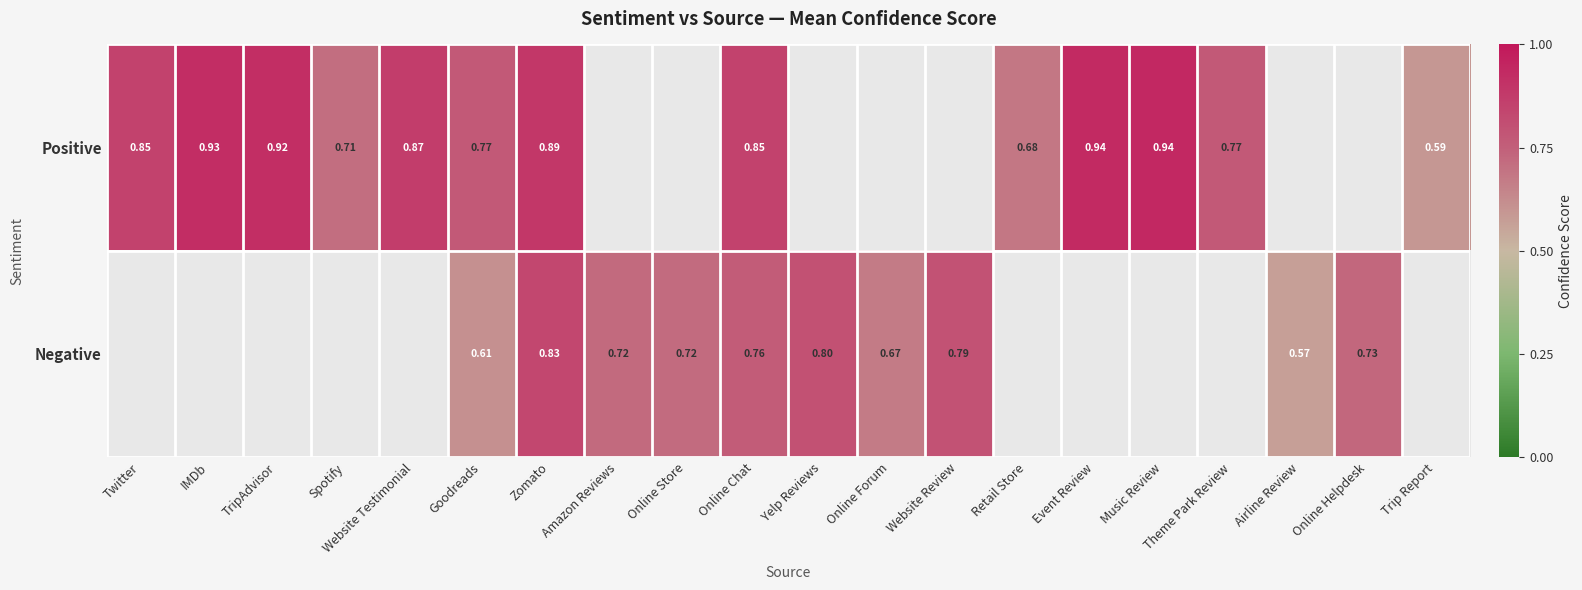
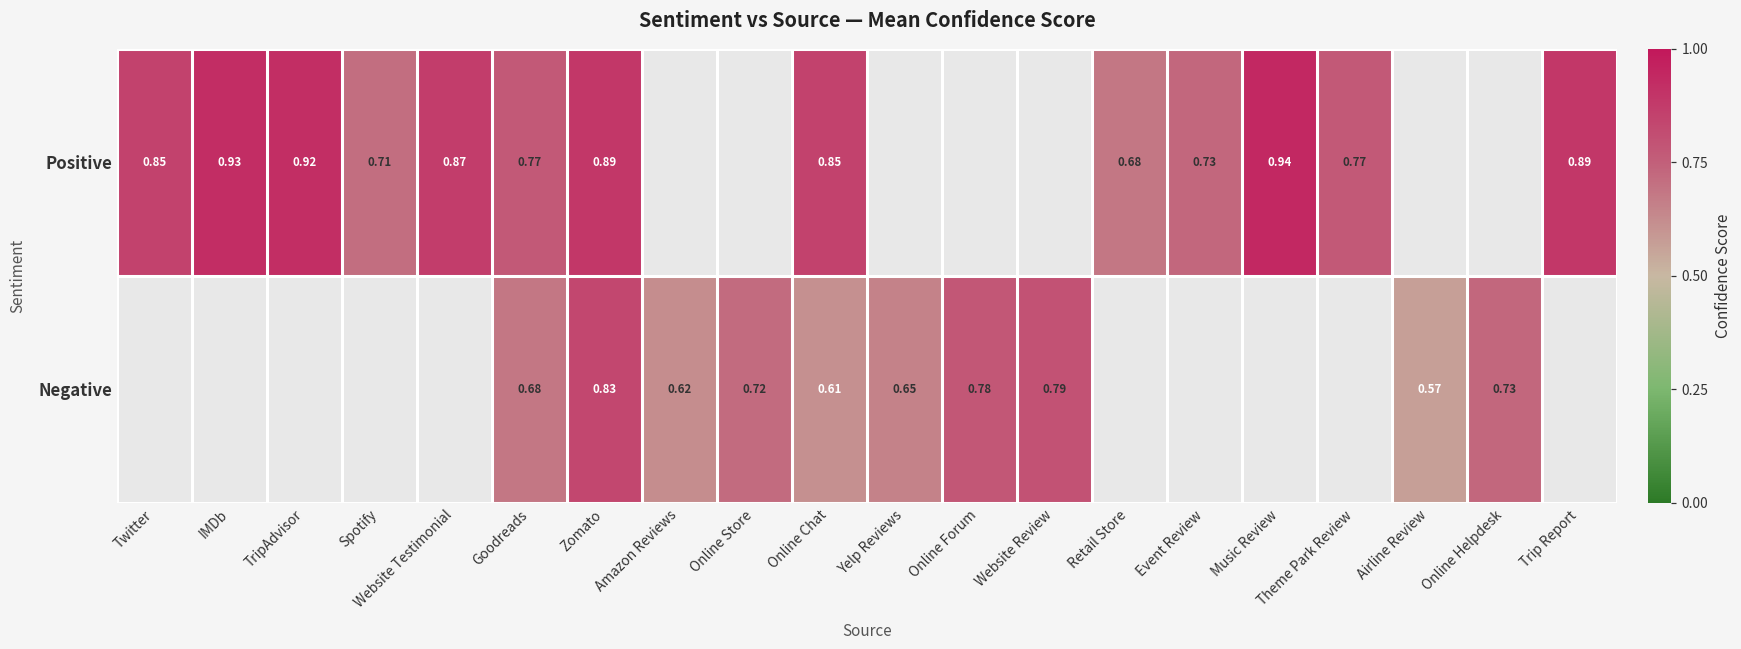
Positive, Event Review: 0.94 -> 0.73
Positive, Trip Report: 0.59 -> 0.89
Negative, Goodreads: 0.61 -> 0.68
Negative, Amazon Reviews: 0.72 -> 0.62
Negative, Online Chat: 0.76 -> 0.61
Negative, Yelp Reviews: 0.80 -> 0.65
Negative, Online Forum: 0.67 -> 0.78
